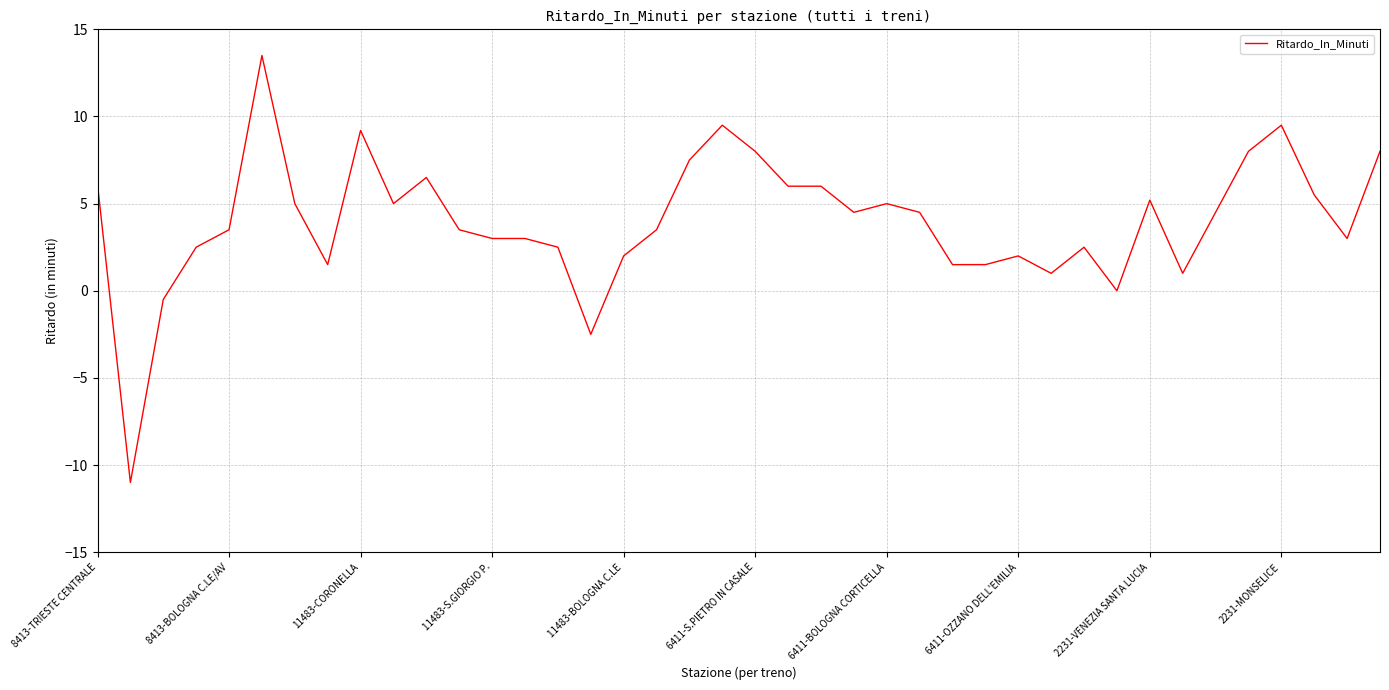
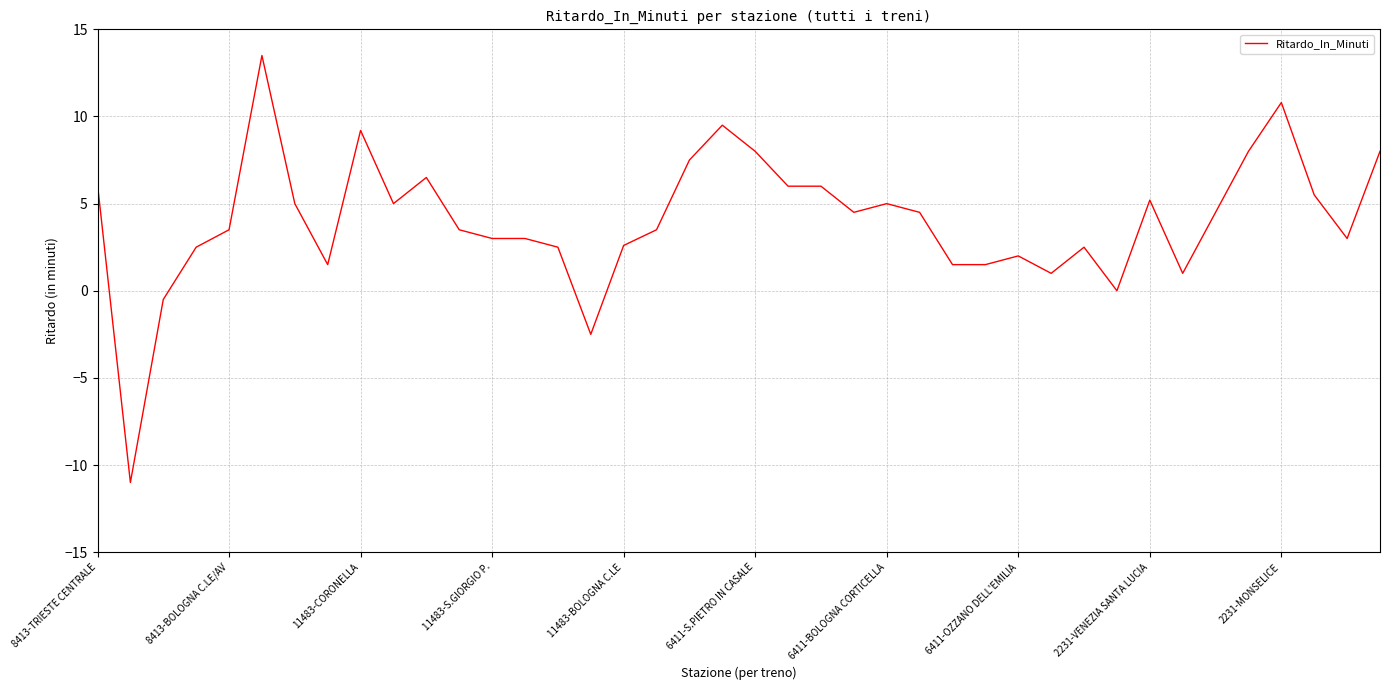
11483-BOLOGNA C.LE: 2.0 -> 2.6
2231-MONSELICE: 9.5 -> 10.8
